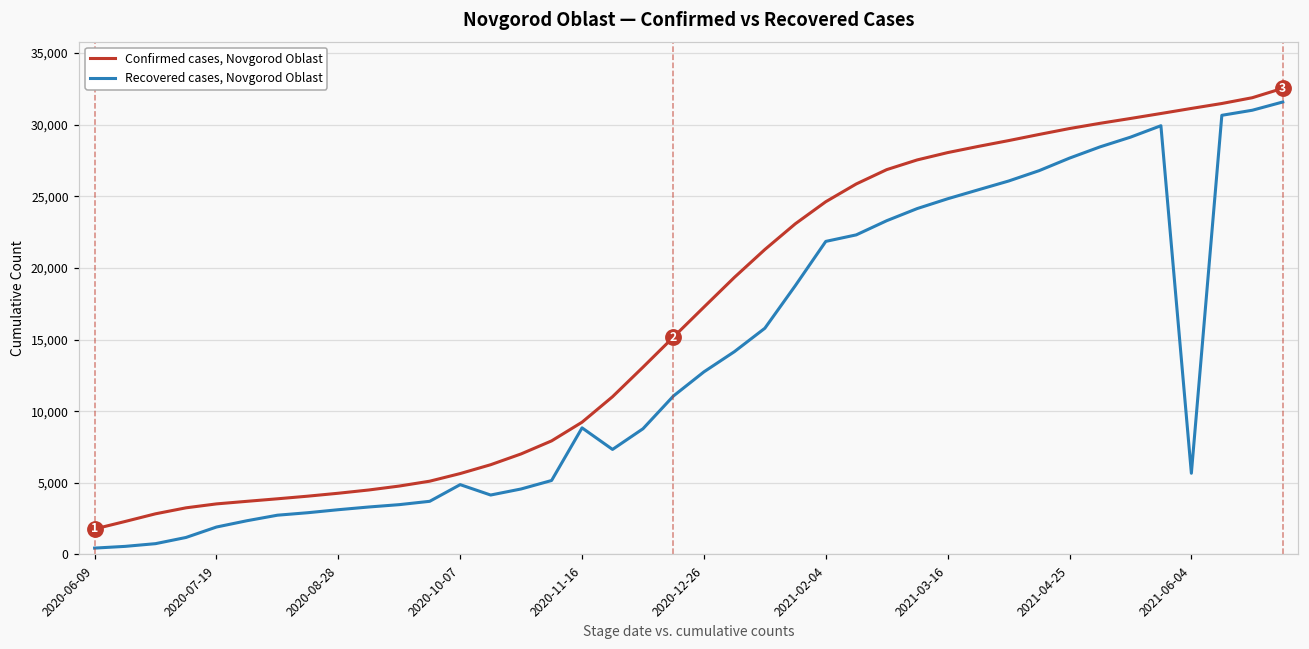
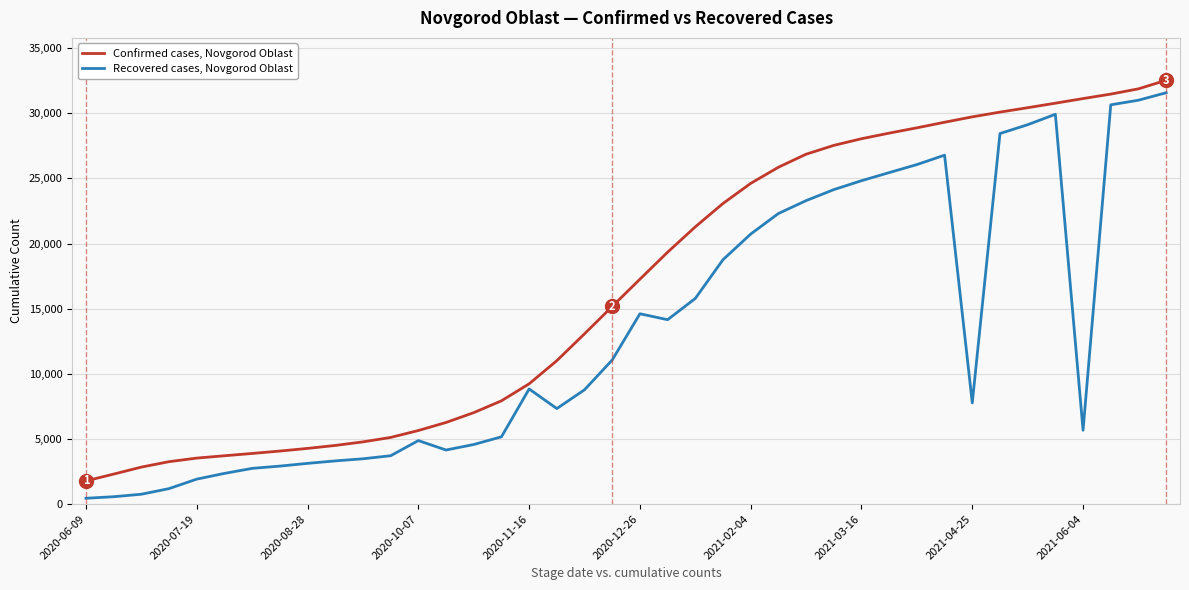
Recovered cases, Novgorod Oblast, 2020-12-26: 12,700 -> 14,600
Recovered cases, Novgorod Oblast, 2021-02-04: 21,800 -> 20,700
Recovered cases, Novgorod Oblast, 2021-04-25: 27,700 -> 7,800
